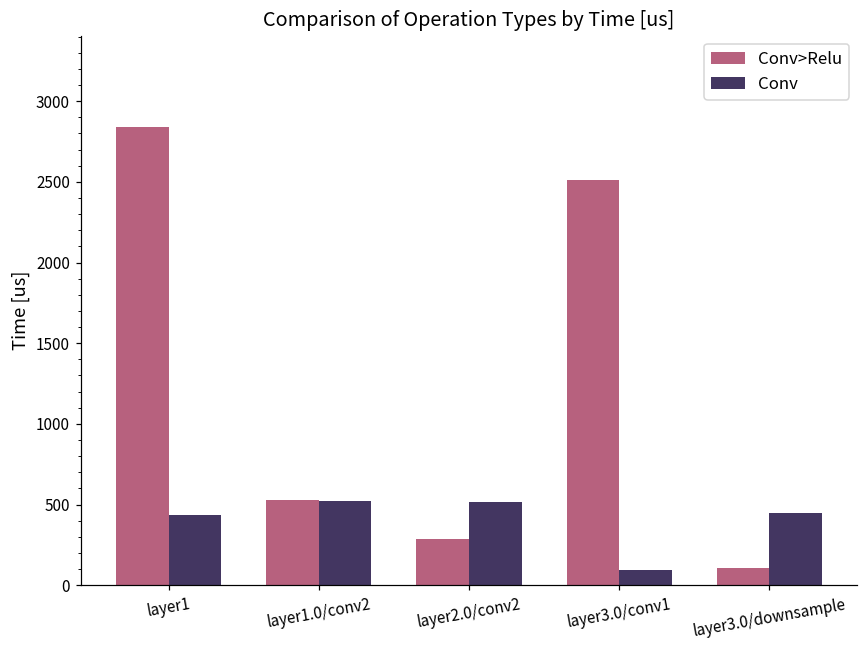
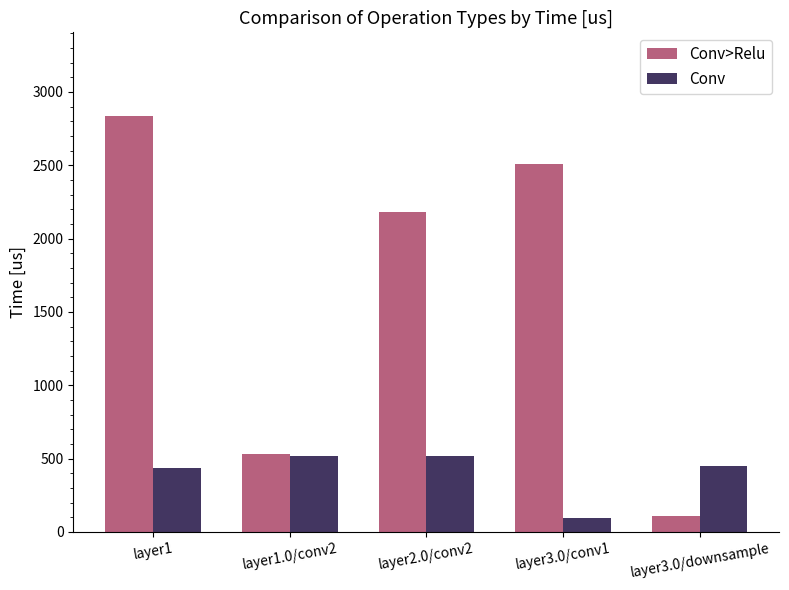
Conv>Relu, layer2.0/conv2: 290 -> 2180
